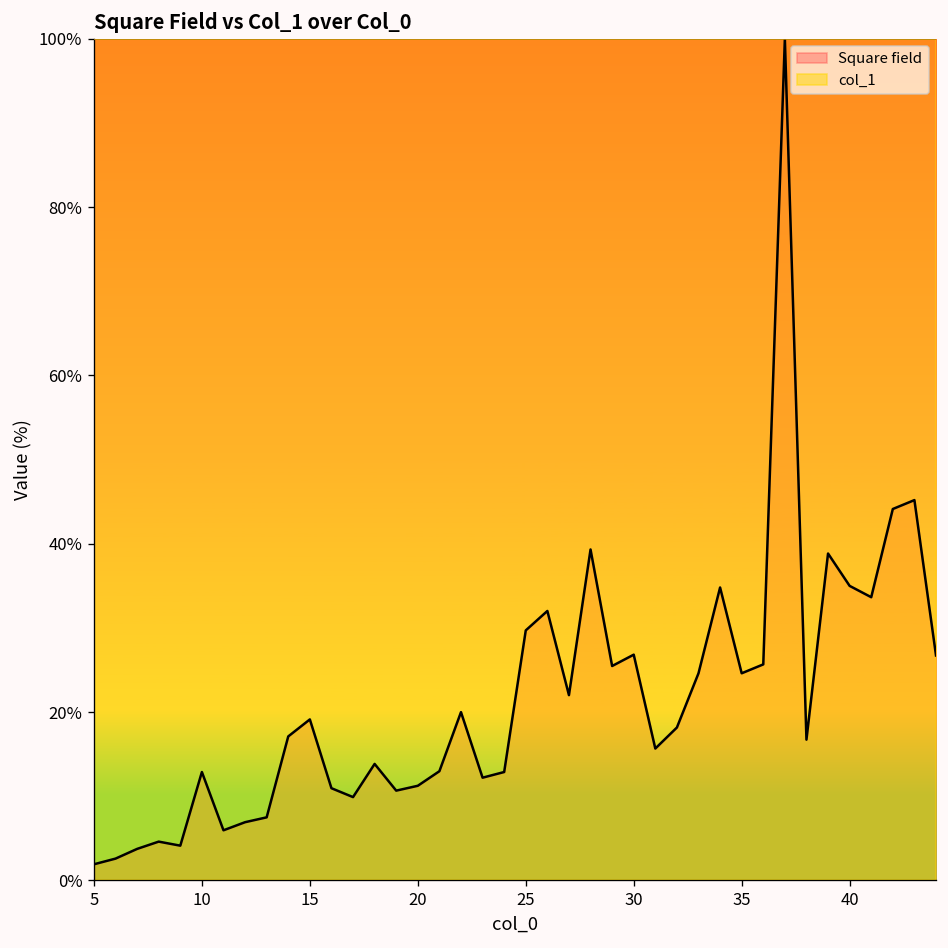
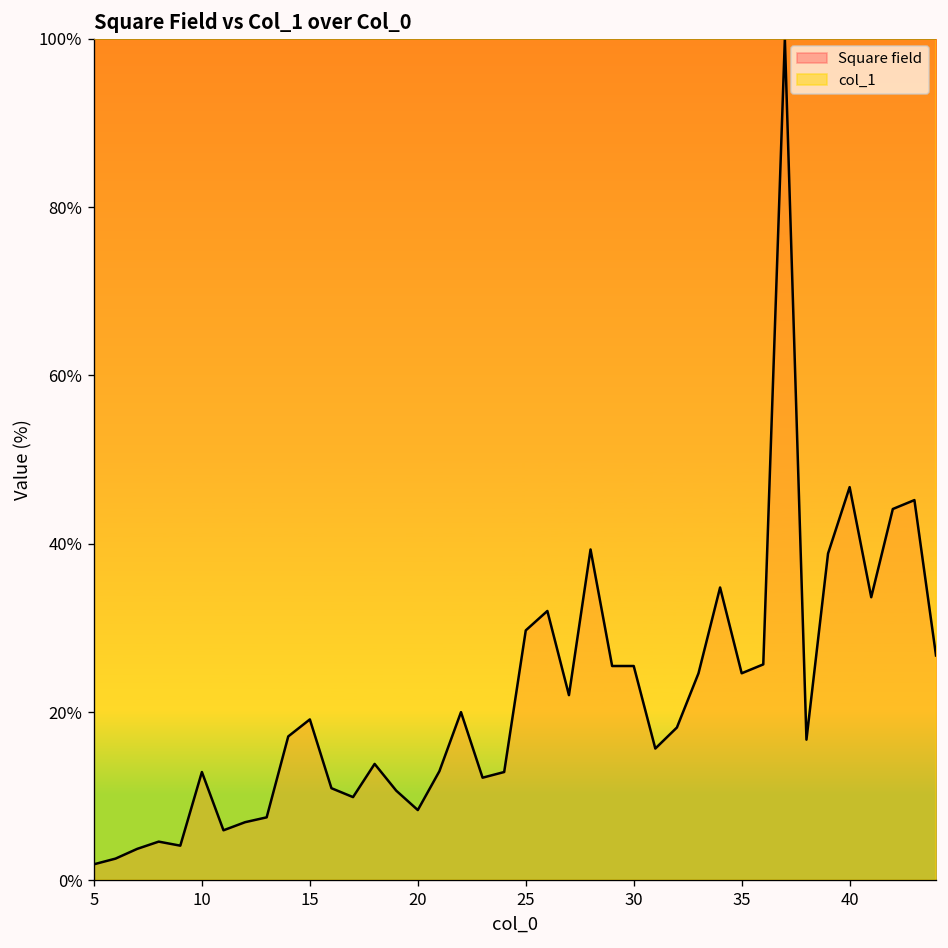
Square field, 20: 11% -> 8%
Square field, 30: 27% -> 25%
Square field, 40: 35% -> 47%
